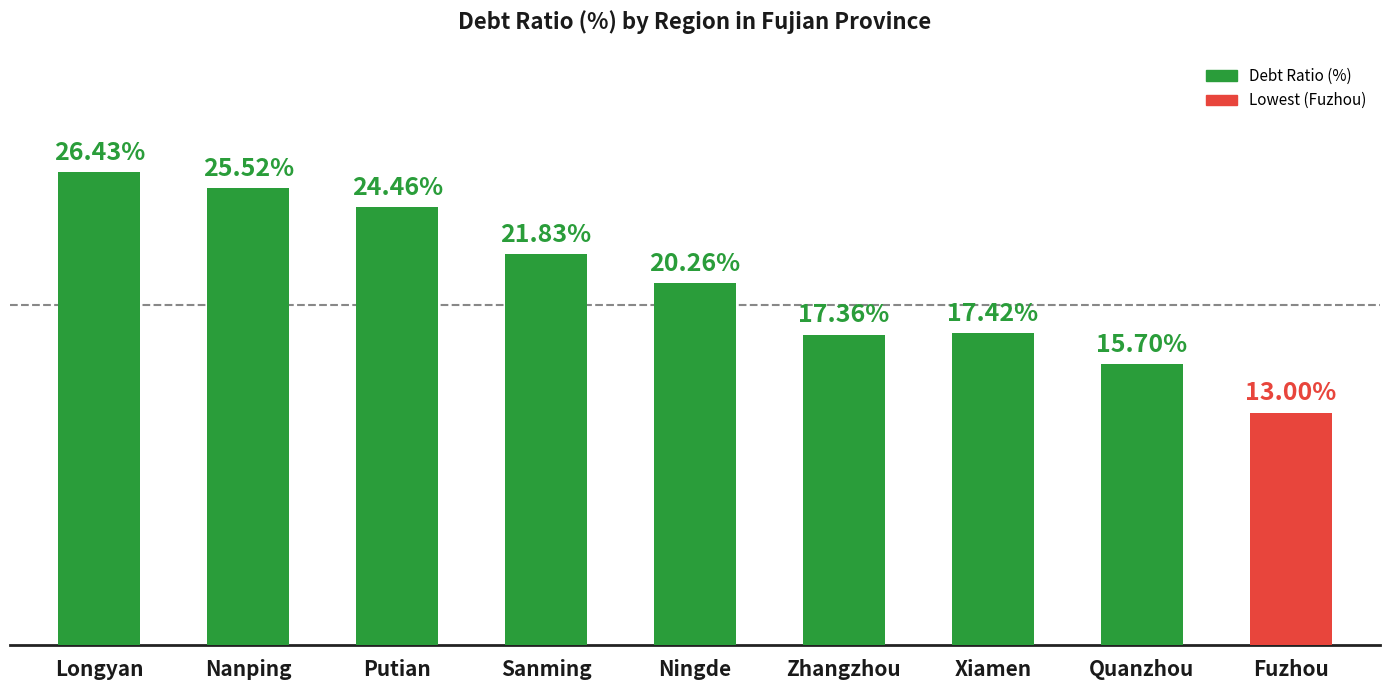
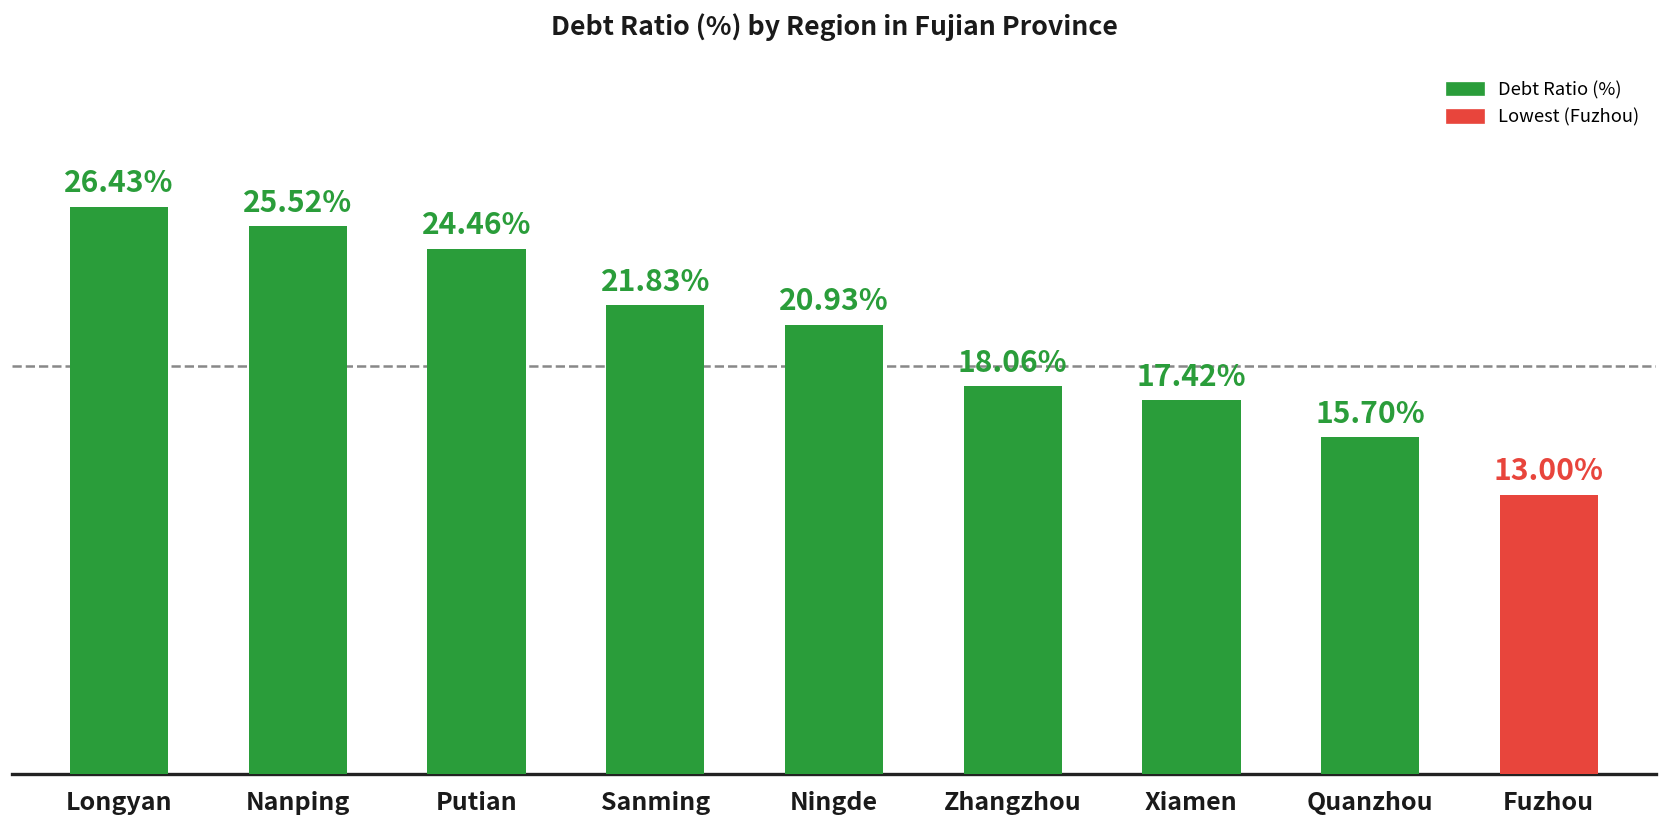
Ningde: 20.26% -> 20.93%
Zhangzhou: 17.36% -> 18.06%
